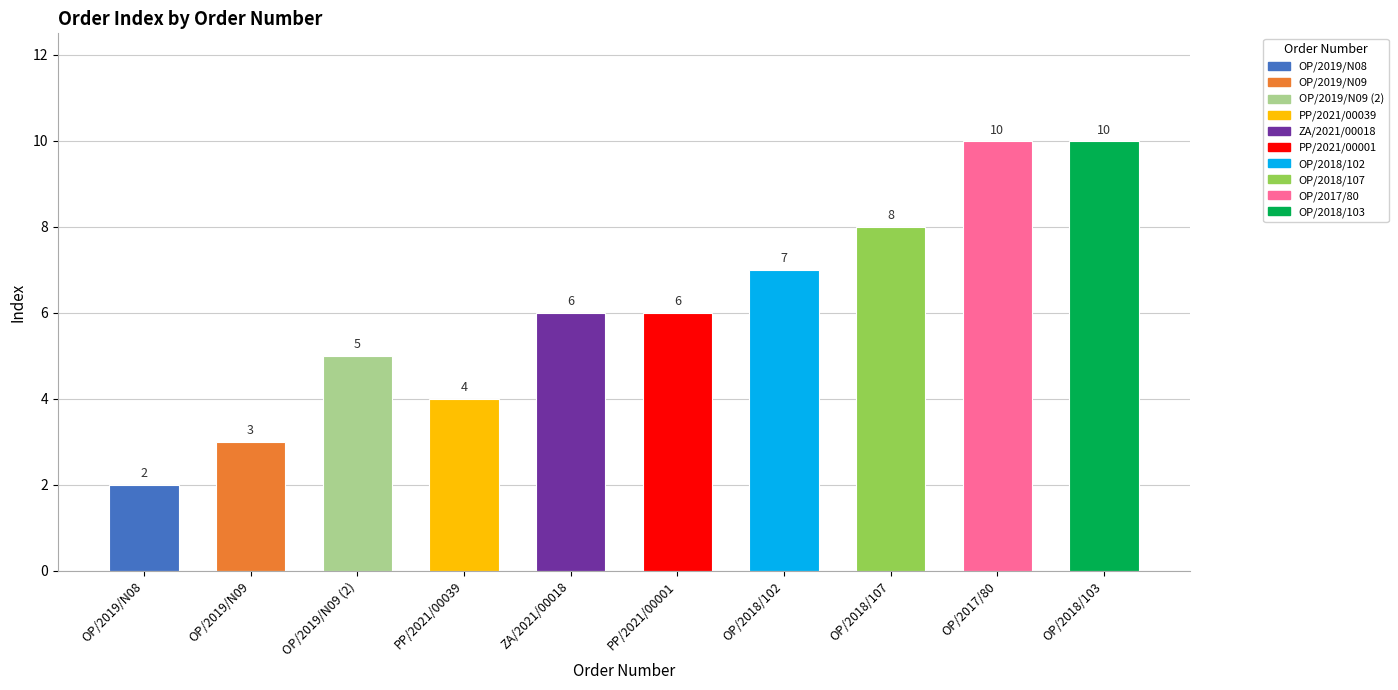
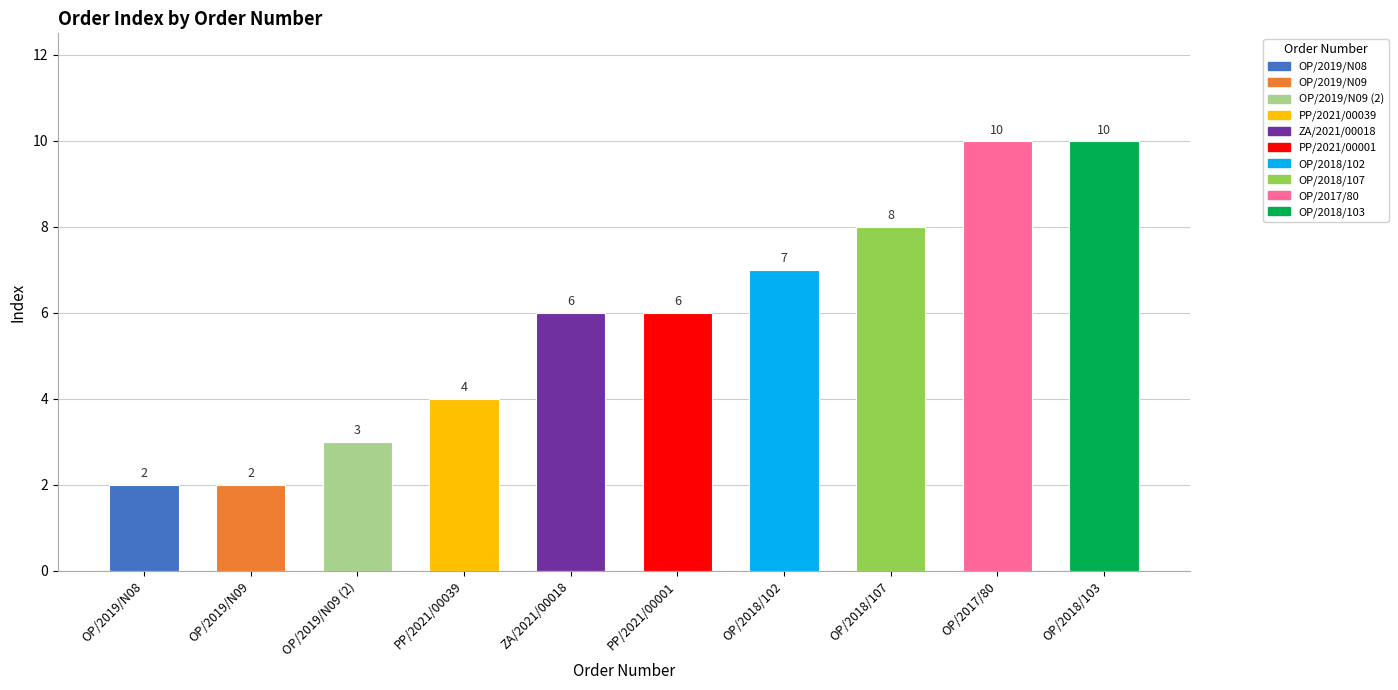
OP/2019/N09: 3 -> 2
OP/2019/N09 (2): 5 -> 3
